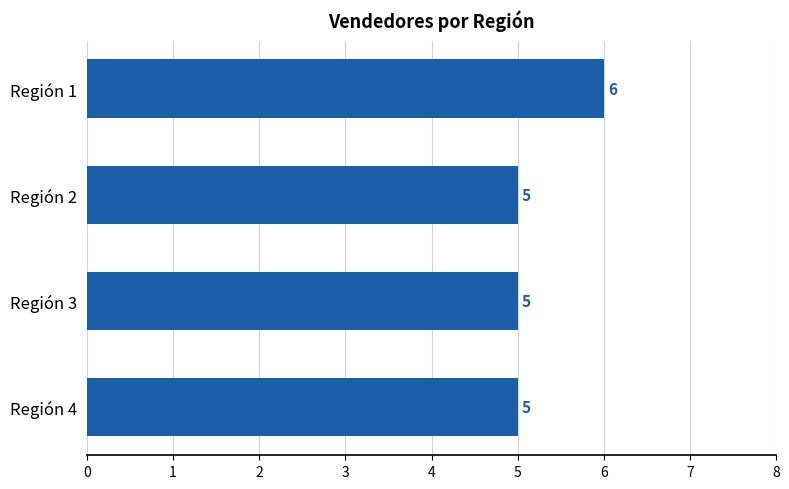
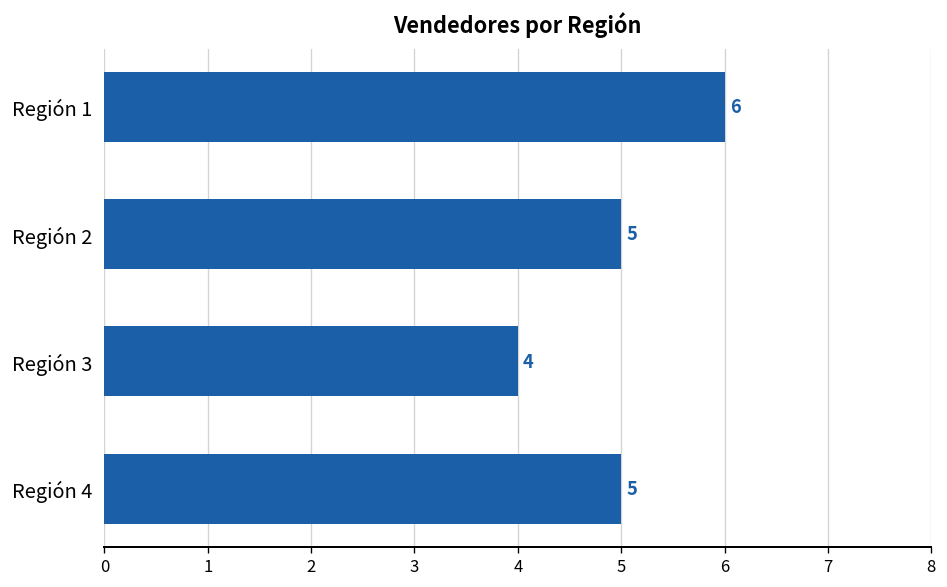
Región 3: 5 -> 4
